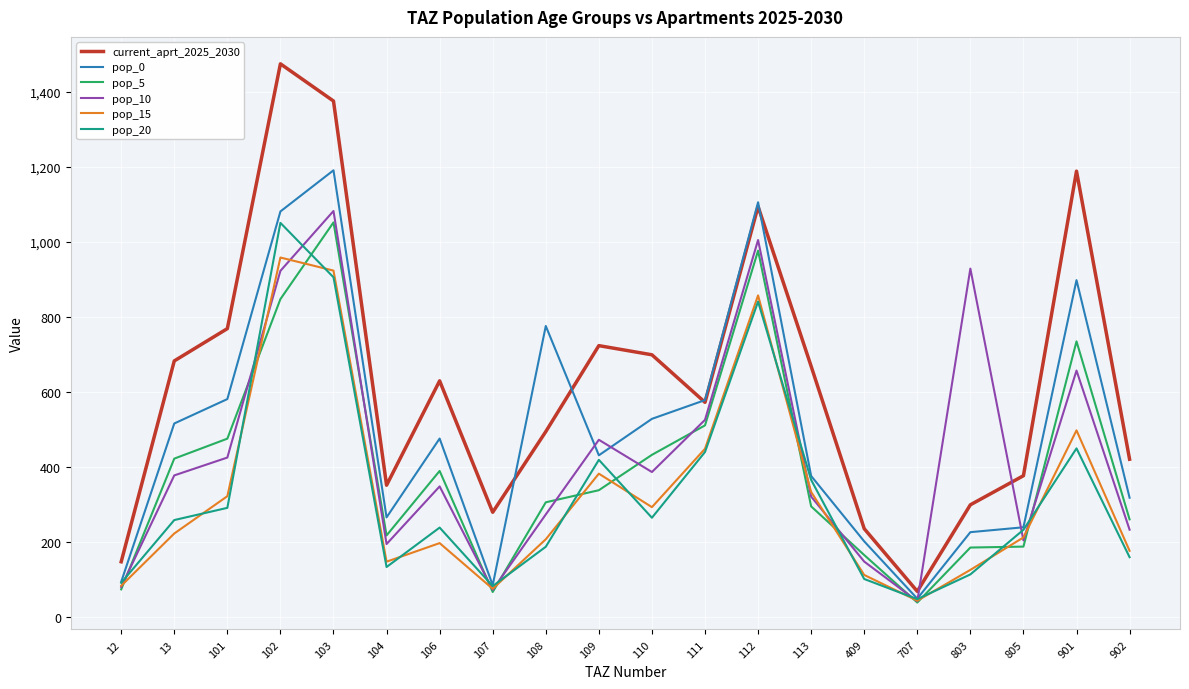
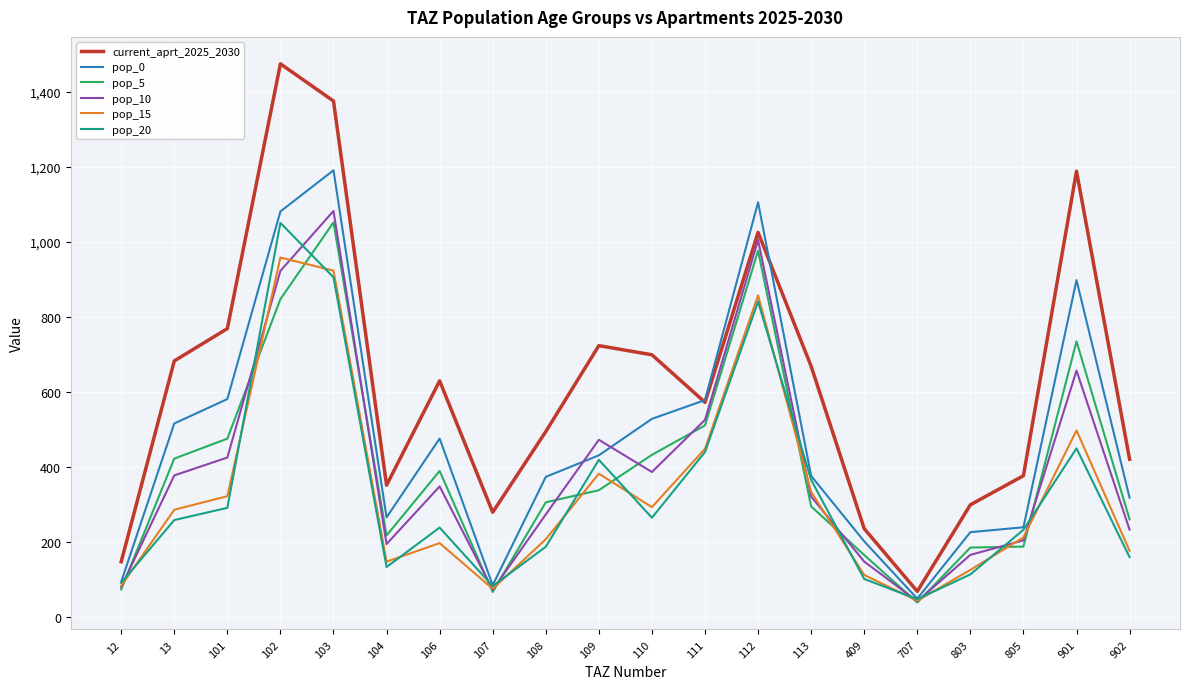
pop_15, 13: 220 -> 290
pop_0, 108: 780 -> 370
current_aprt_2025_2030, 112: 1,090 -> 1,030
pop_10, 803: 930 -> 160
